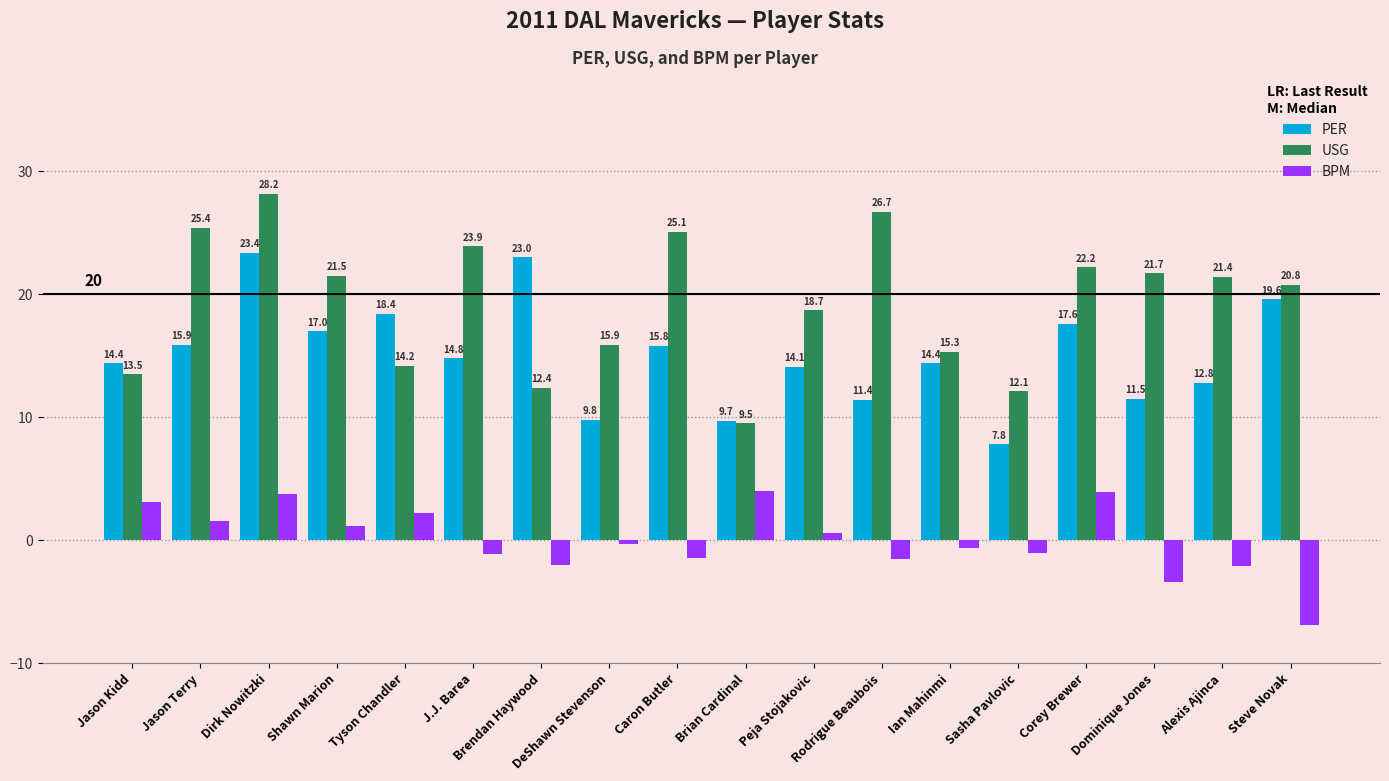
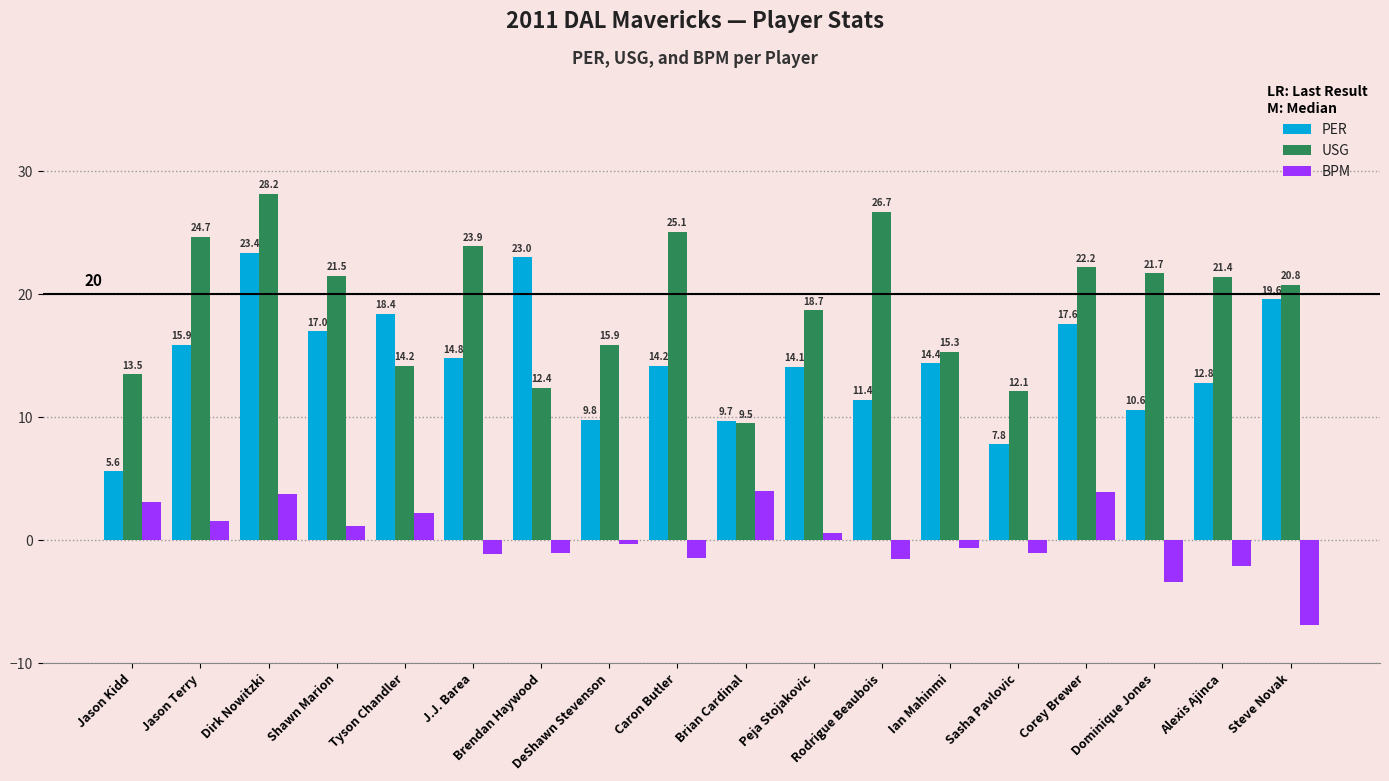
PER, Jason Kidd: 14.4 -> 5.6
USG, Jason Terry: 25.4 -> 24.7
BPM, Brendan Haywood: -2 -> -1
PER, Caron Butler: 15.8 -> 14.2
PER, Dominique Jones: 11.5 -> 10.6
